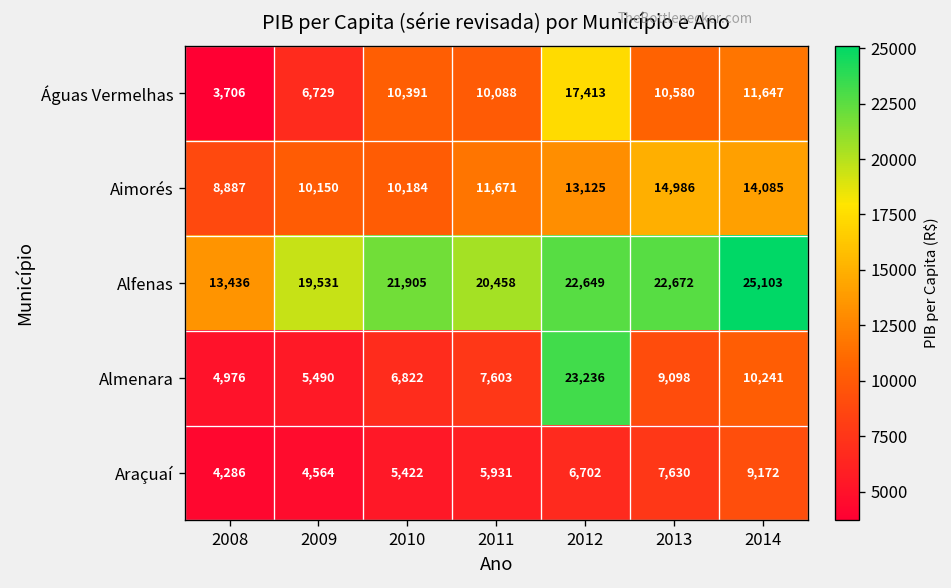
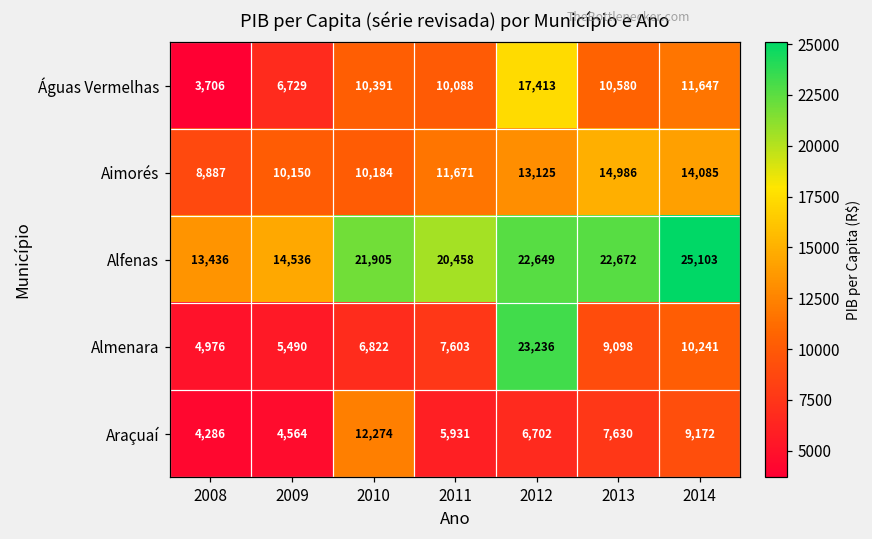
Alfenas, 2009: 19,531 -> 14,536
Araçuaí, 2010: 5,422 -> 12,274
